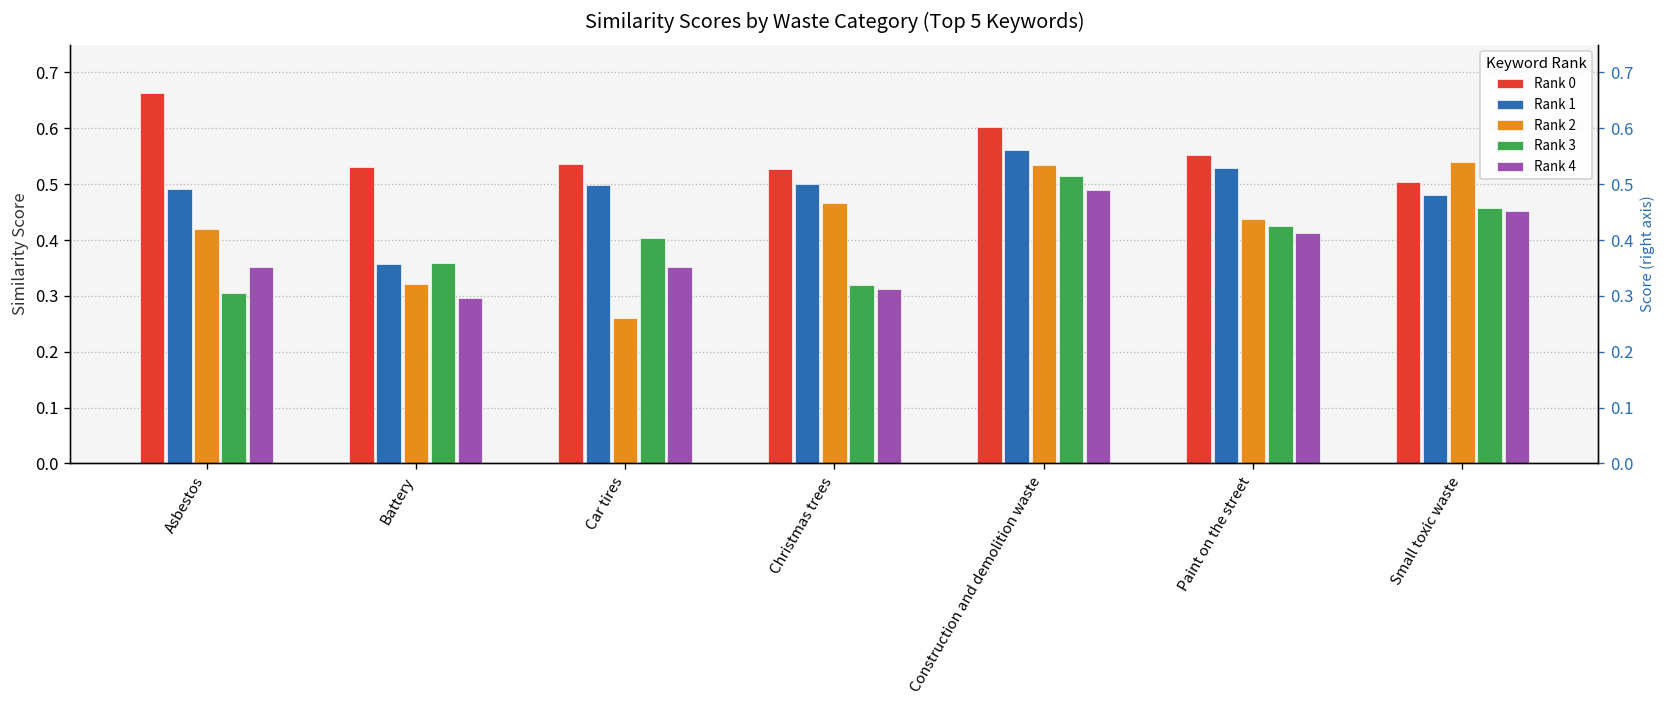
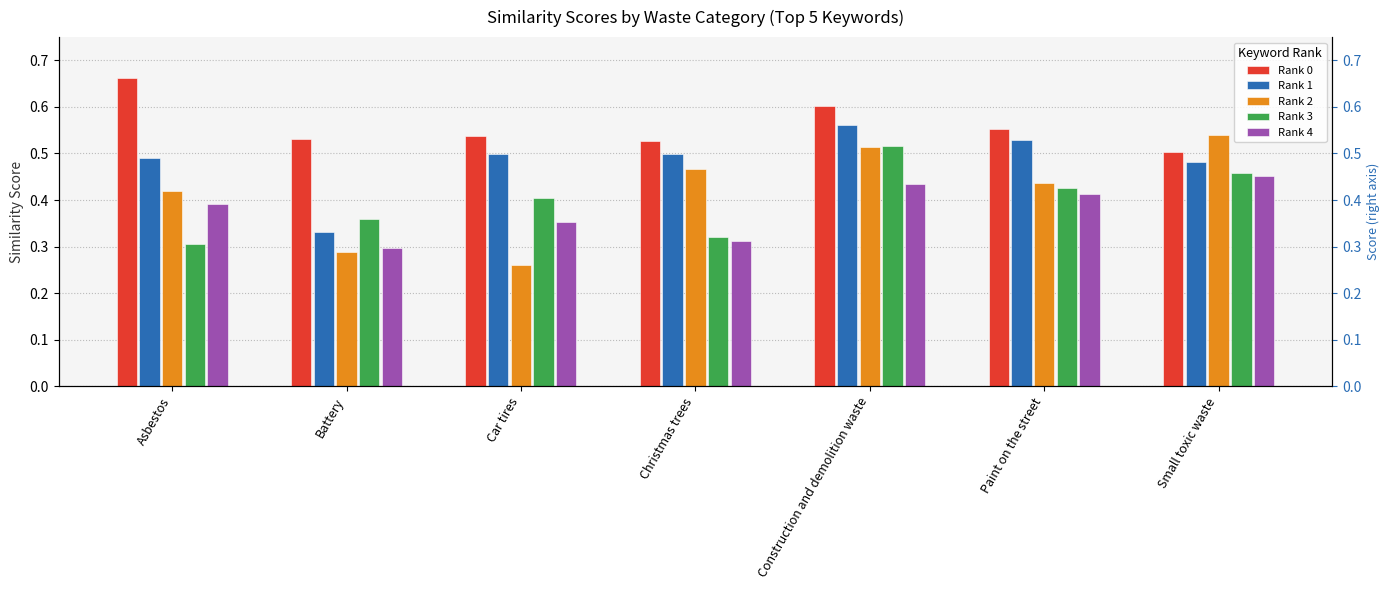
Rank 4, Asbestos: 0.35 -> 0.39
Rank 1, Battery: 0.36 -> 0.33
Rank 2, Battery: 0.32 -> 0.29
Rank 2, Construction and demolition waste: 0.53 -> 0.51
Rank 4, Construction and demolition waste: 0.49 -> 0.43
